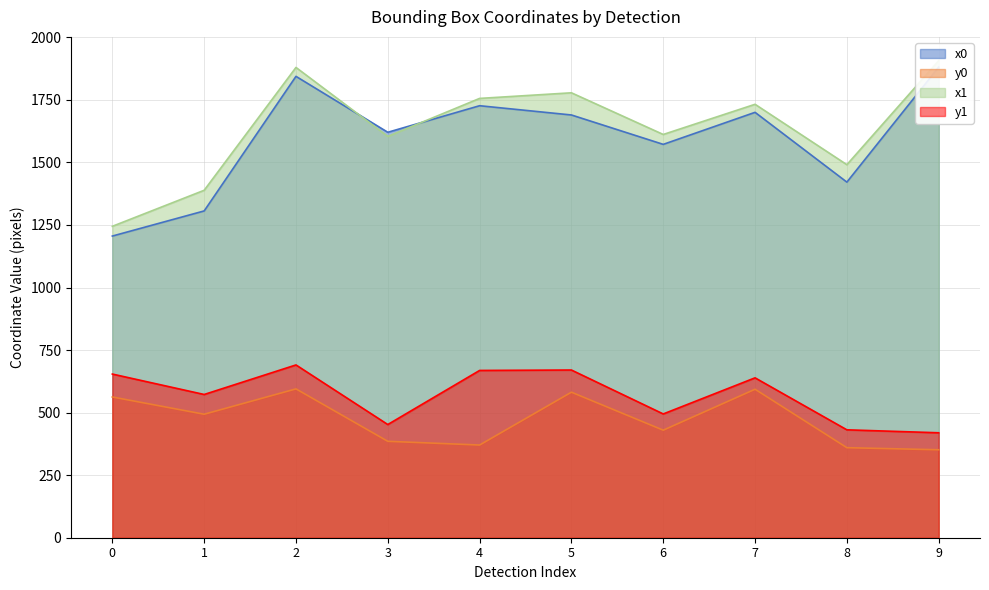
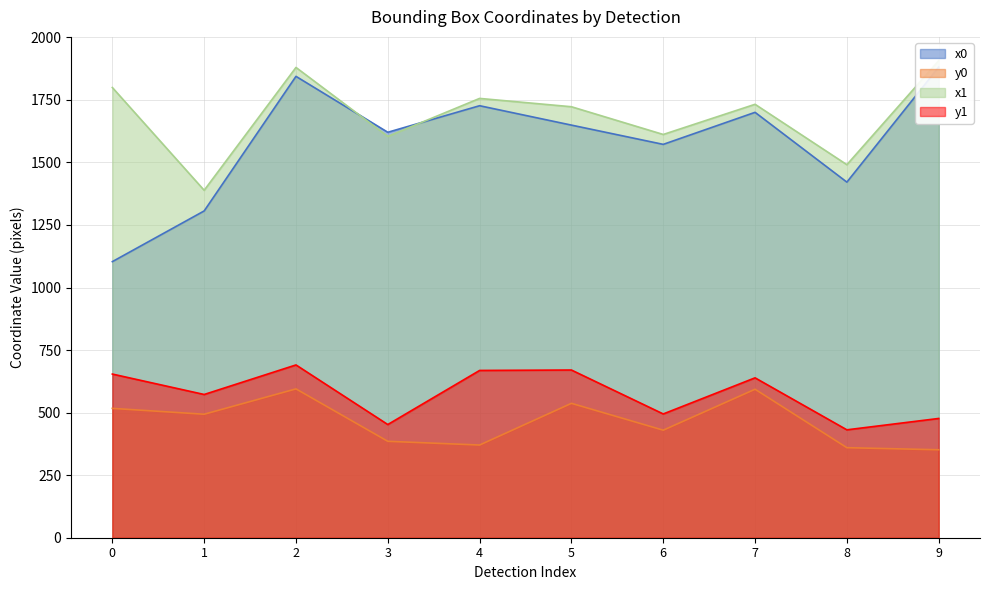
x0, 0: 1210 -> 1100
y0, 0: 560 -> 520
x1, 0: 1240 -> 1800
x0, 5: 1690 -> 1650
y0, 5: 580 -> 540
x1, 5: 1780 -> 1720
y1, 9: 420 -> 480
